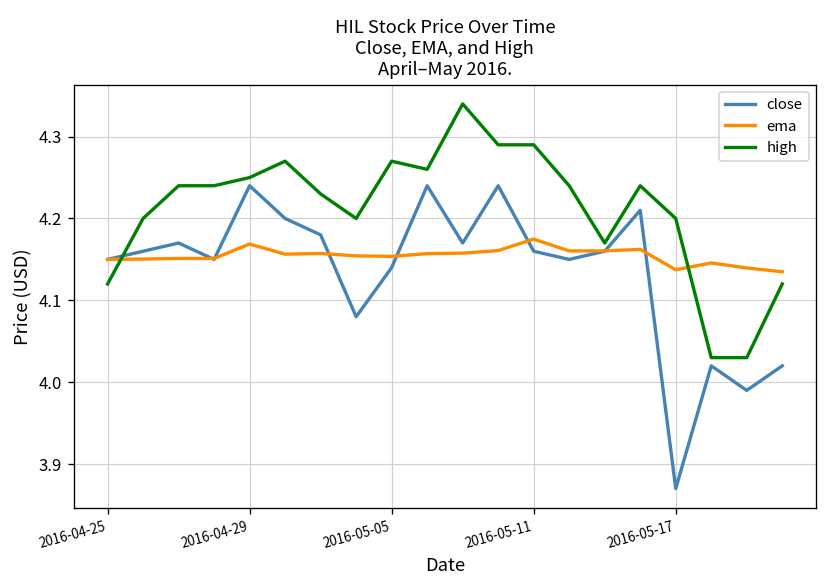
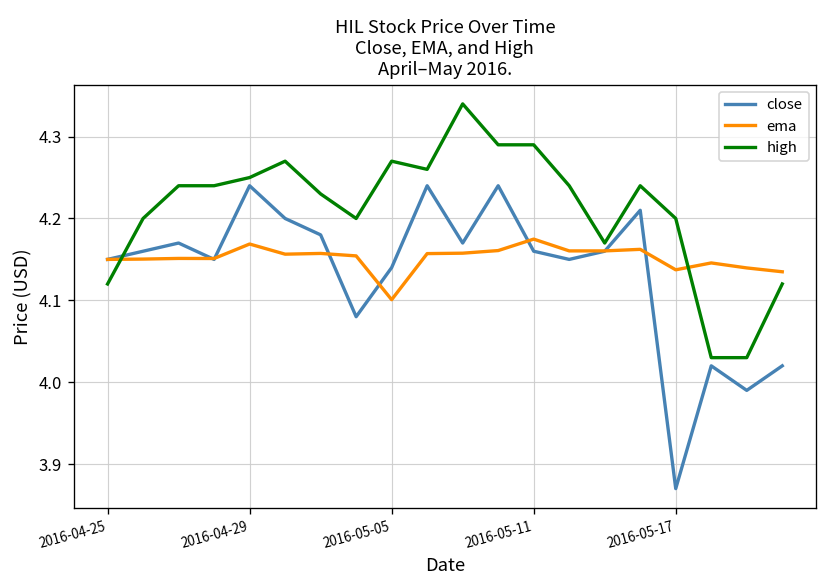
ema, 2016-05-05: 4.15 -> 4.10
